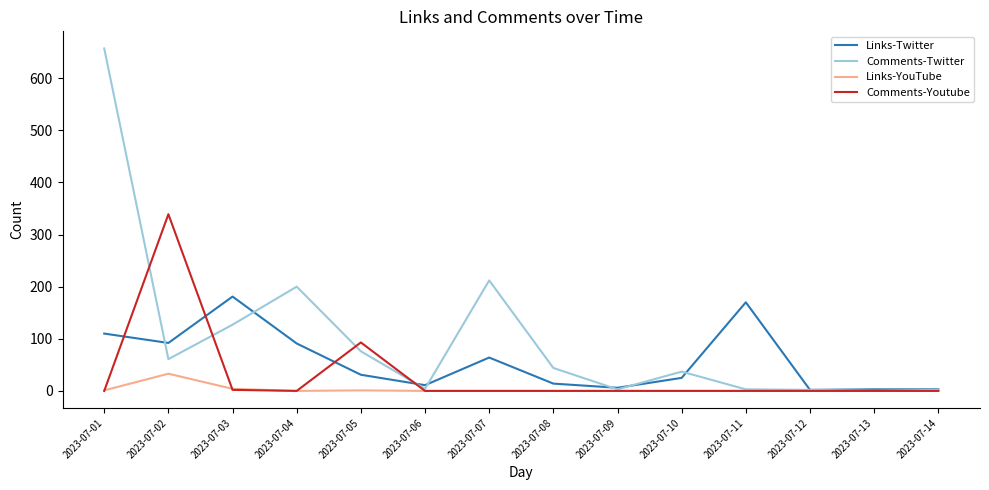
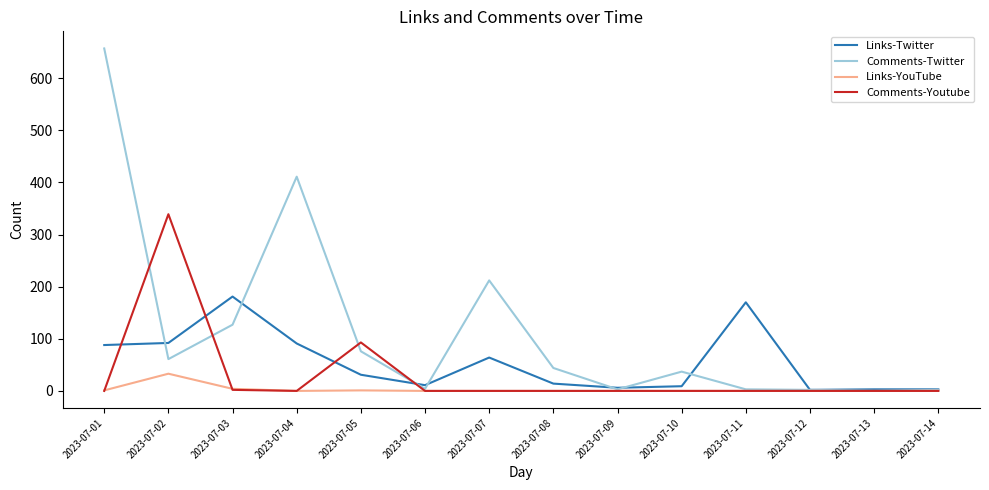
Links-Twitter, 2023-07-01: 110 -> 90
Comments-Twitter, 2023-07-04: 200 -> 410
Links-Twitter, 2023-07-10: 30 -> 10
